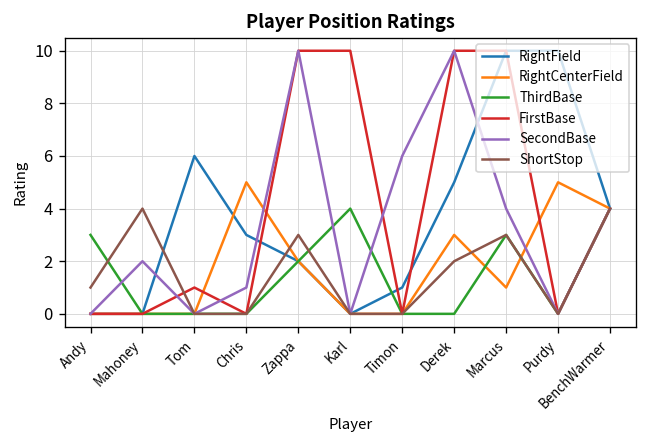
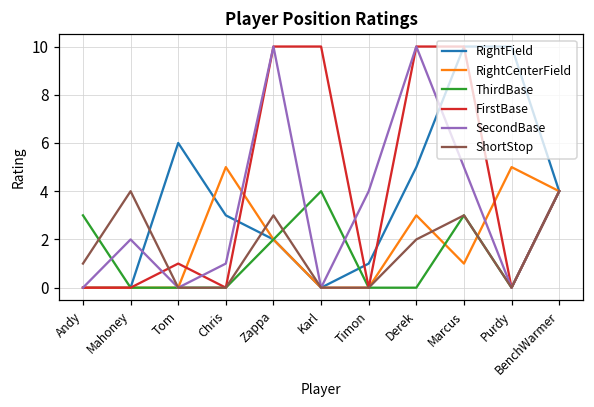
SecondBase, Timon: 6 -> 4
SecondBase, Marcus: 4 -> 5
